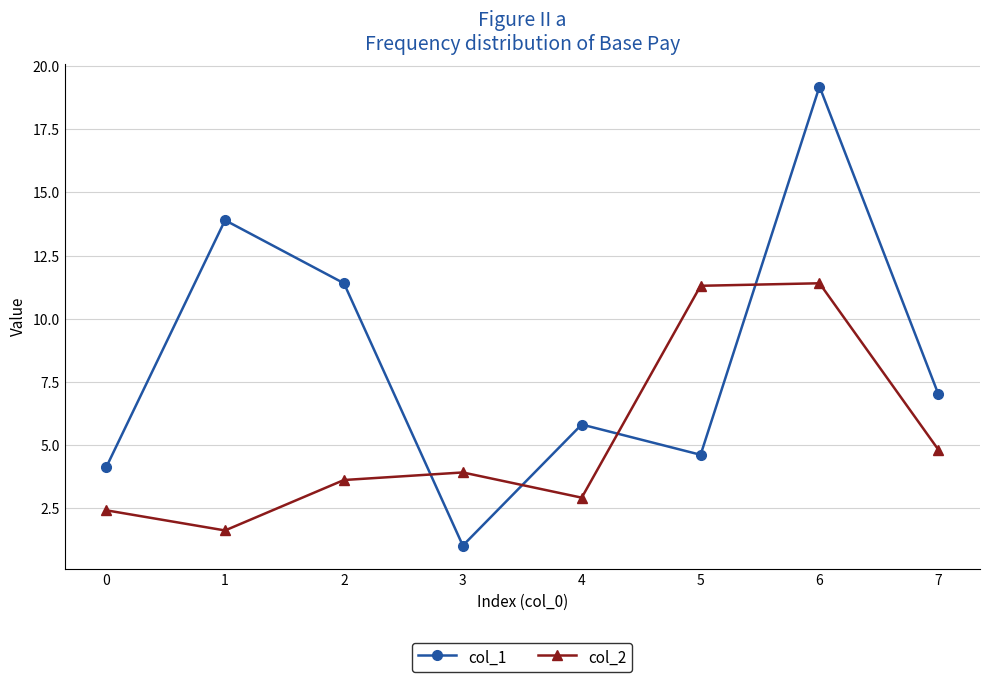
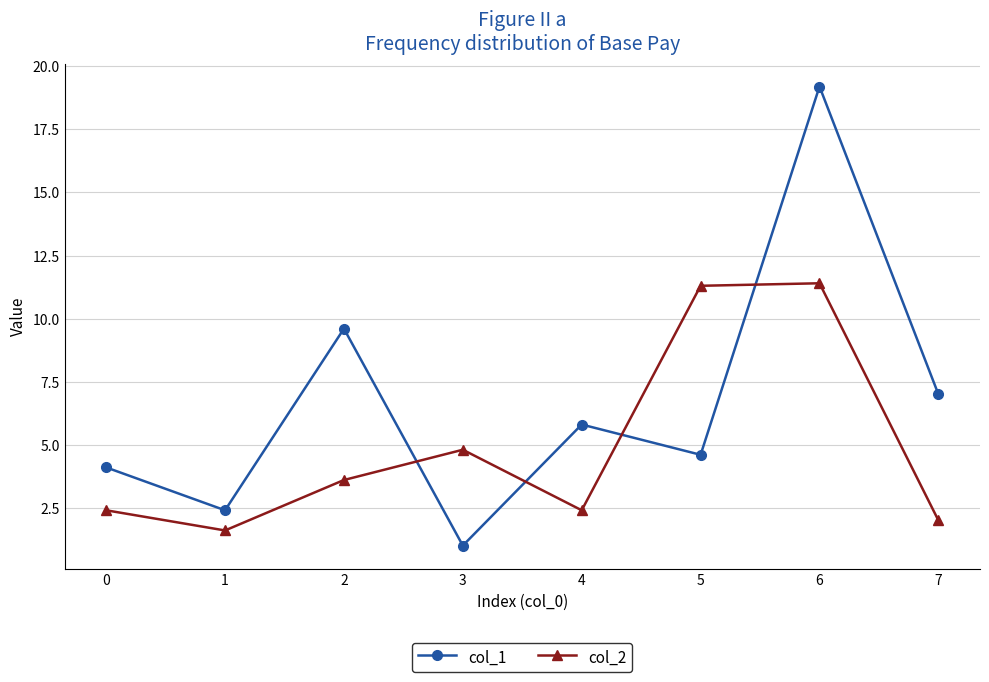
col_1, 1: 13.9 -> 2.4
col_1, 2: 11.4 -> 9.6
col_2, 3: 3.9 -> 4.8
col_2, 4: 2.9 -> 2.4
col_2, 7: 4.8 -> 2.0
